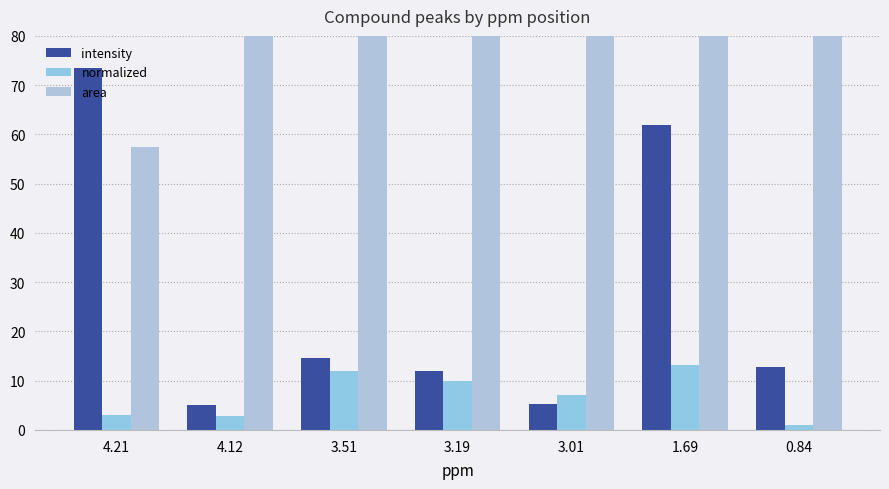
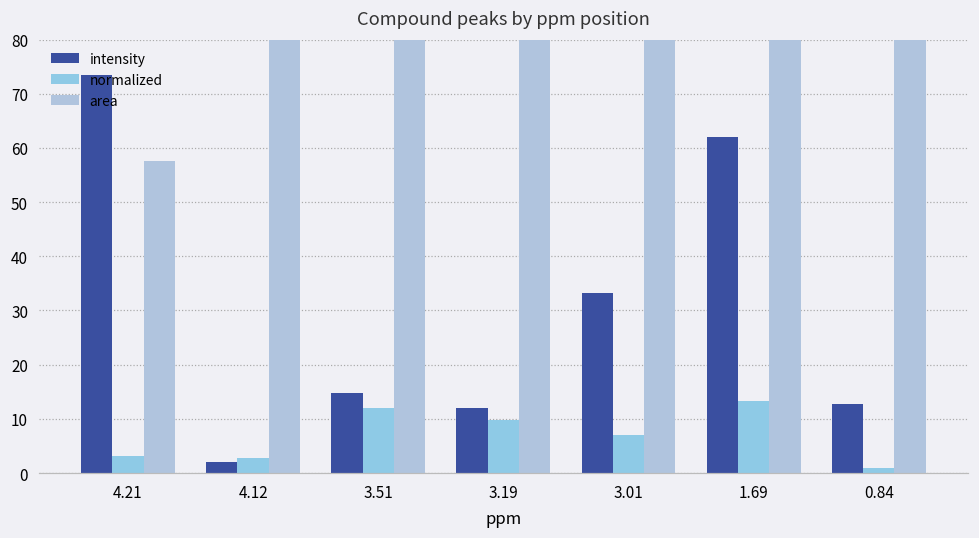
intensity, 4.12: 5 -> 2
intensity, 3.01: 5 -> 33
